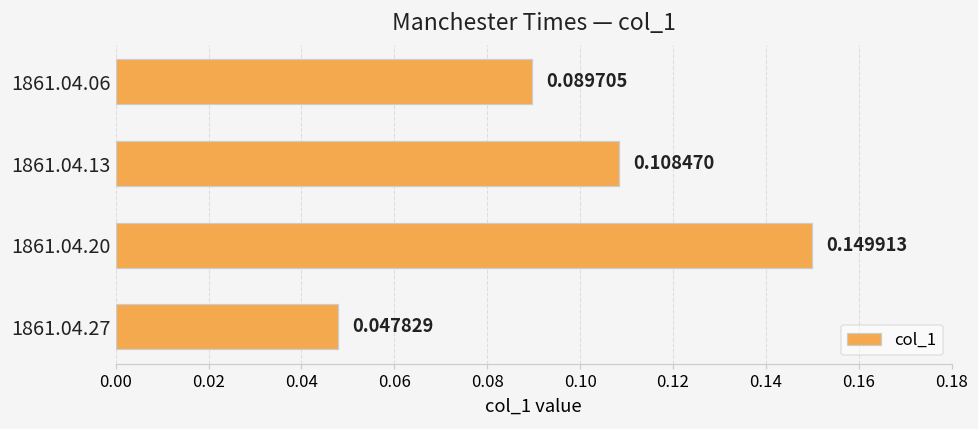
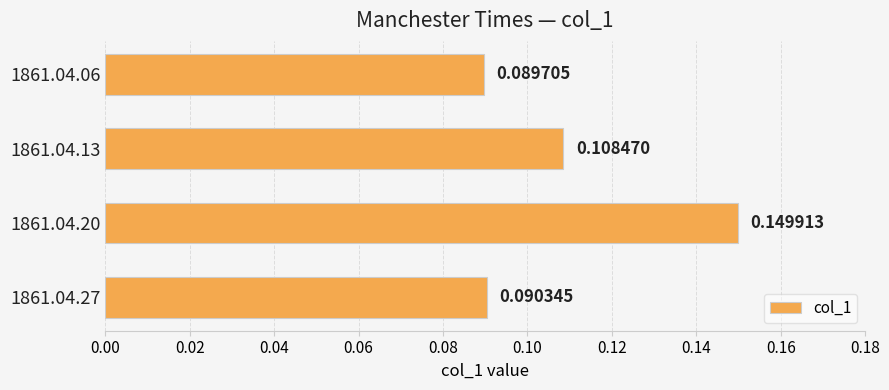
1861.04.27: 0.047829 -> 0.090345
